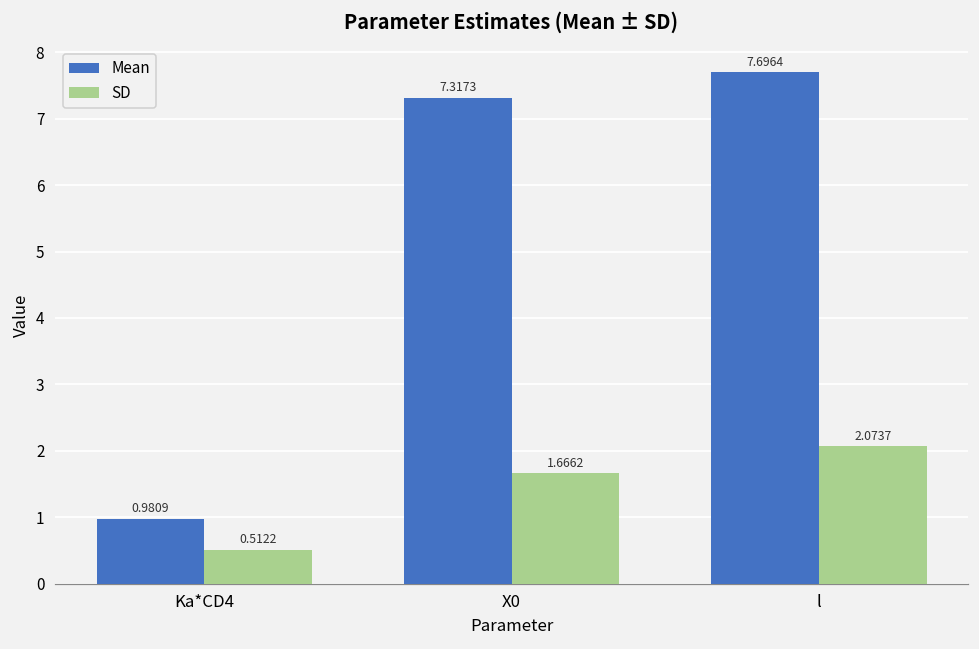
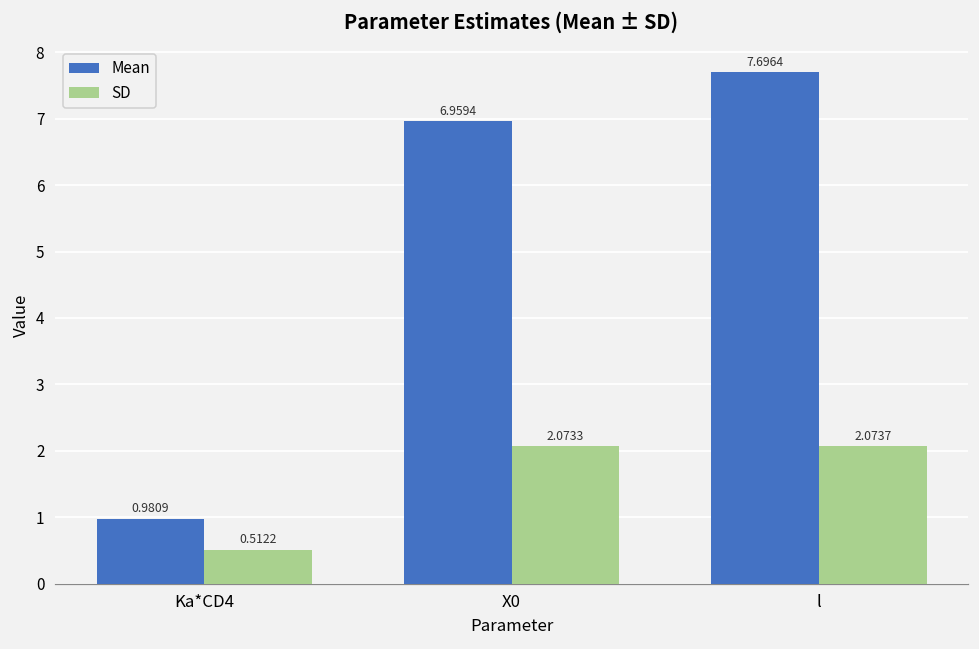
Mean, X0: 7.3173 -> 6.9594
SD, X0: 1.6662 -> 2.0733
